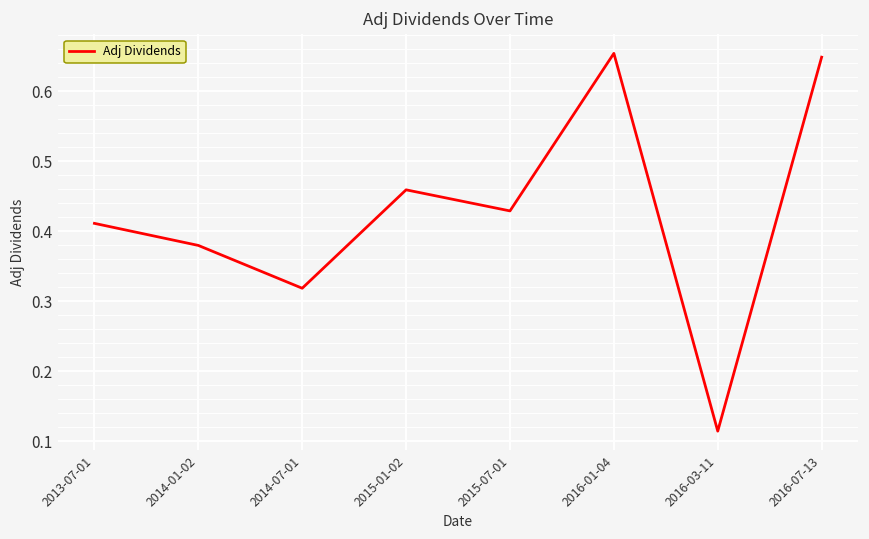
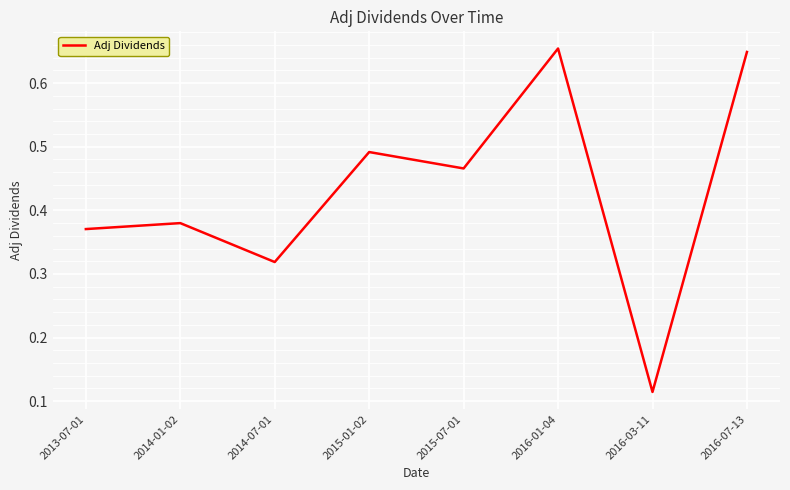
2013-07-01: 0.41 -> 0.37
2015-01-02: 0.46 -> 0.49
2015-07-01: 0.43 -> 0.47
